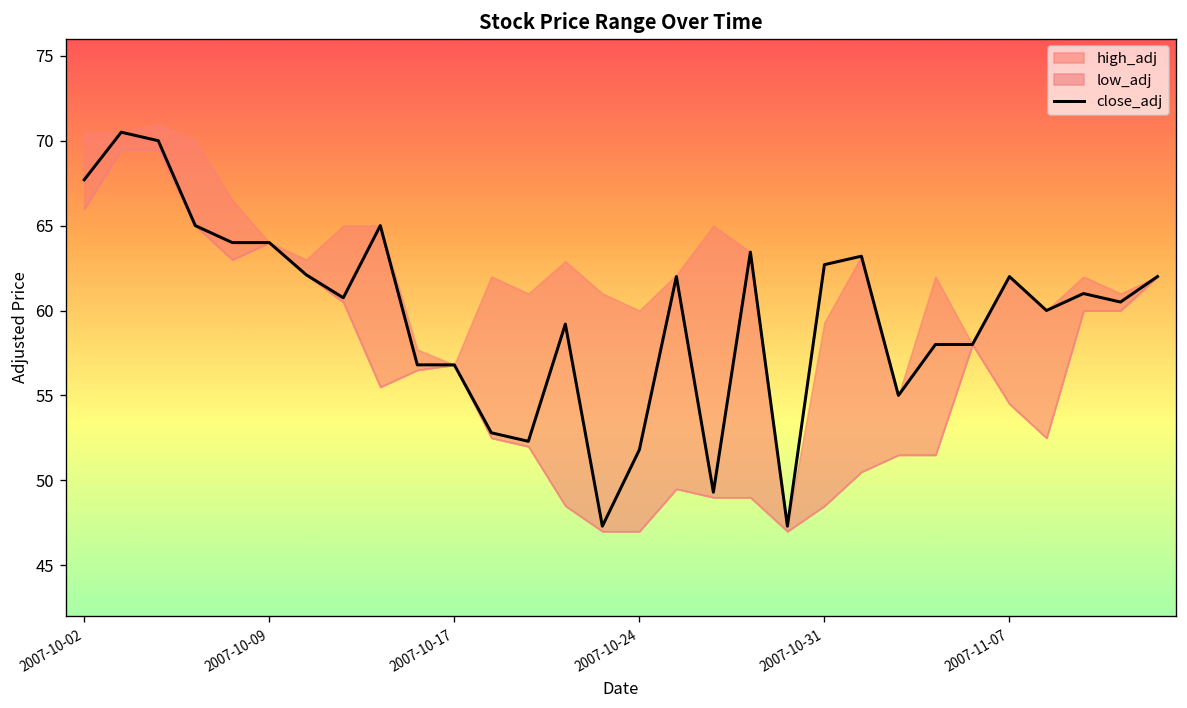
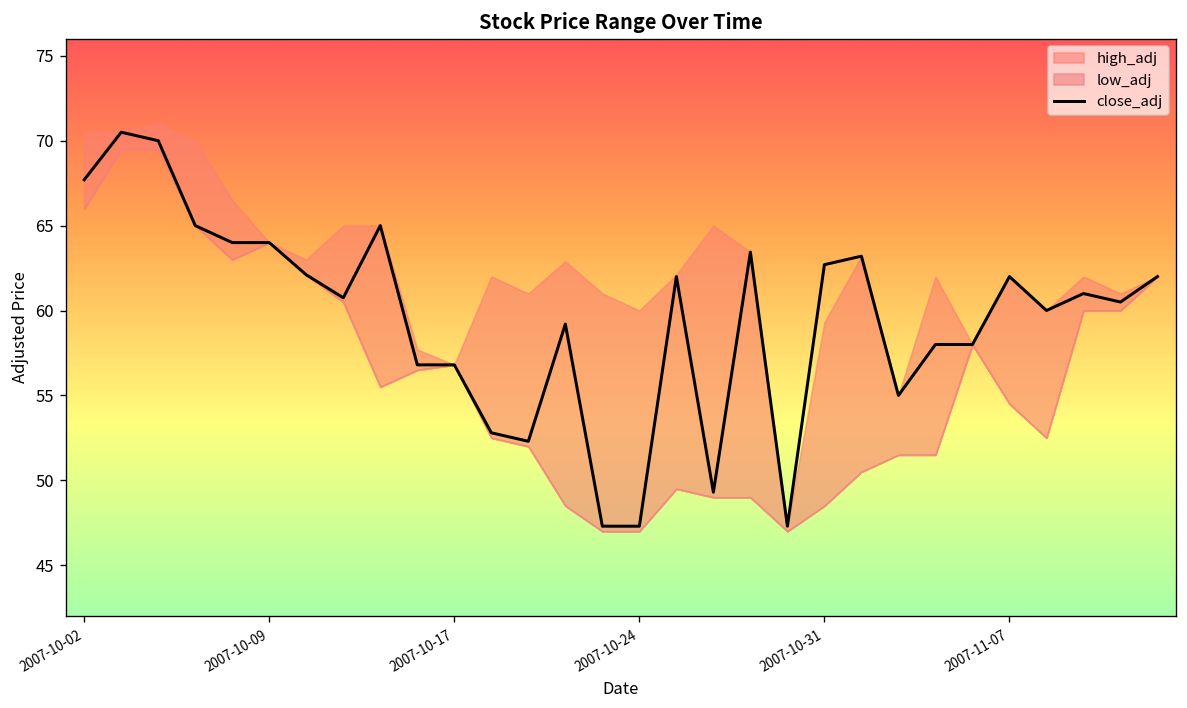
close_adj, 2007-10-24: 51.8 -> 47.3
